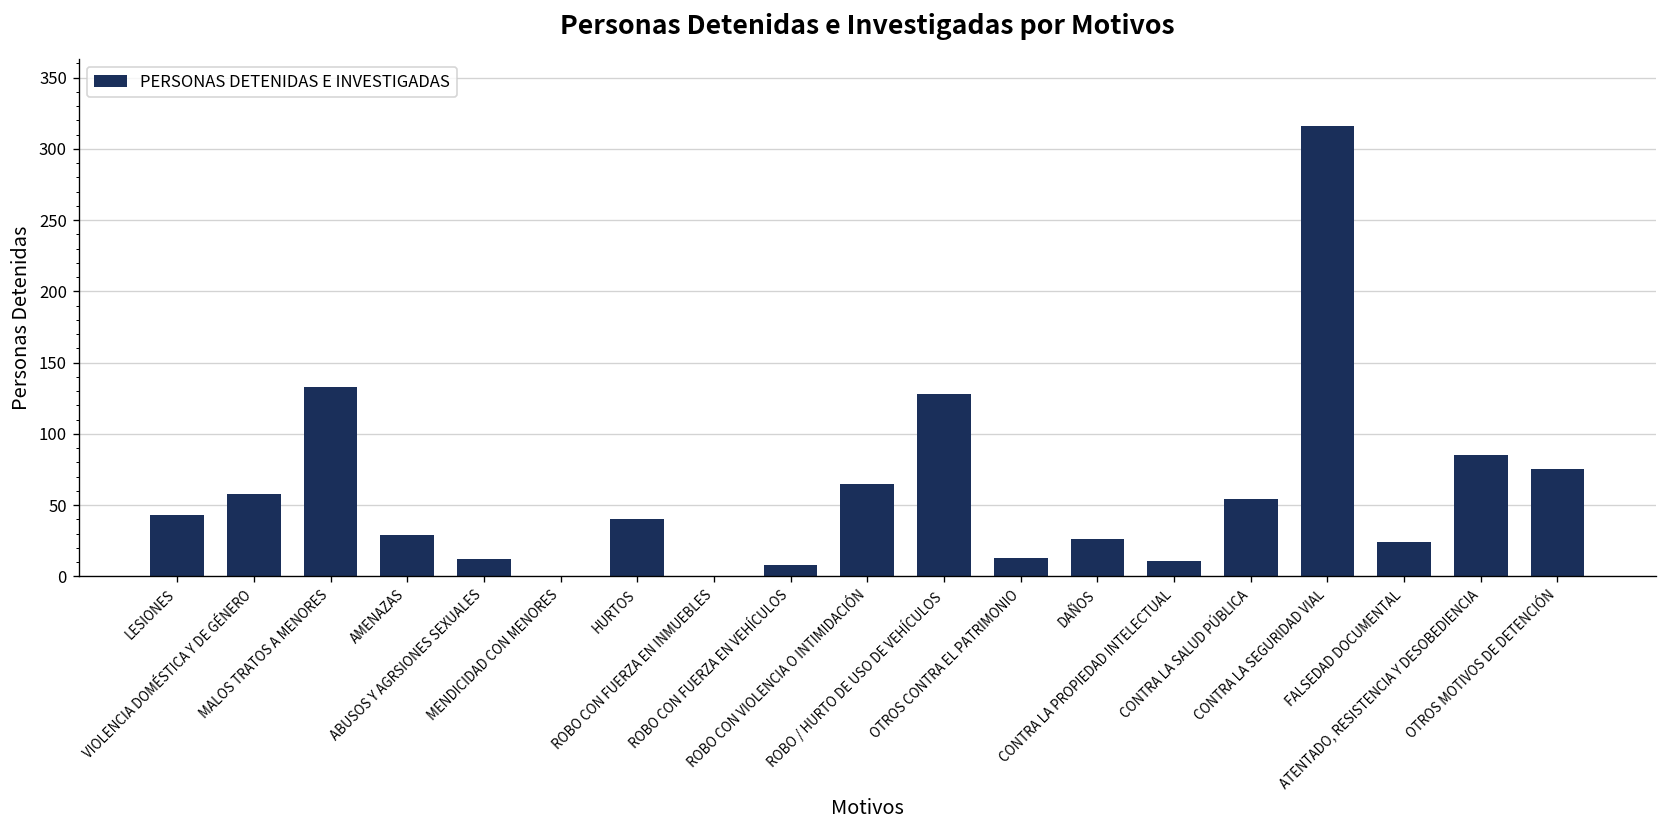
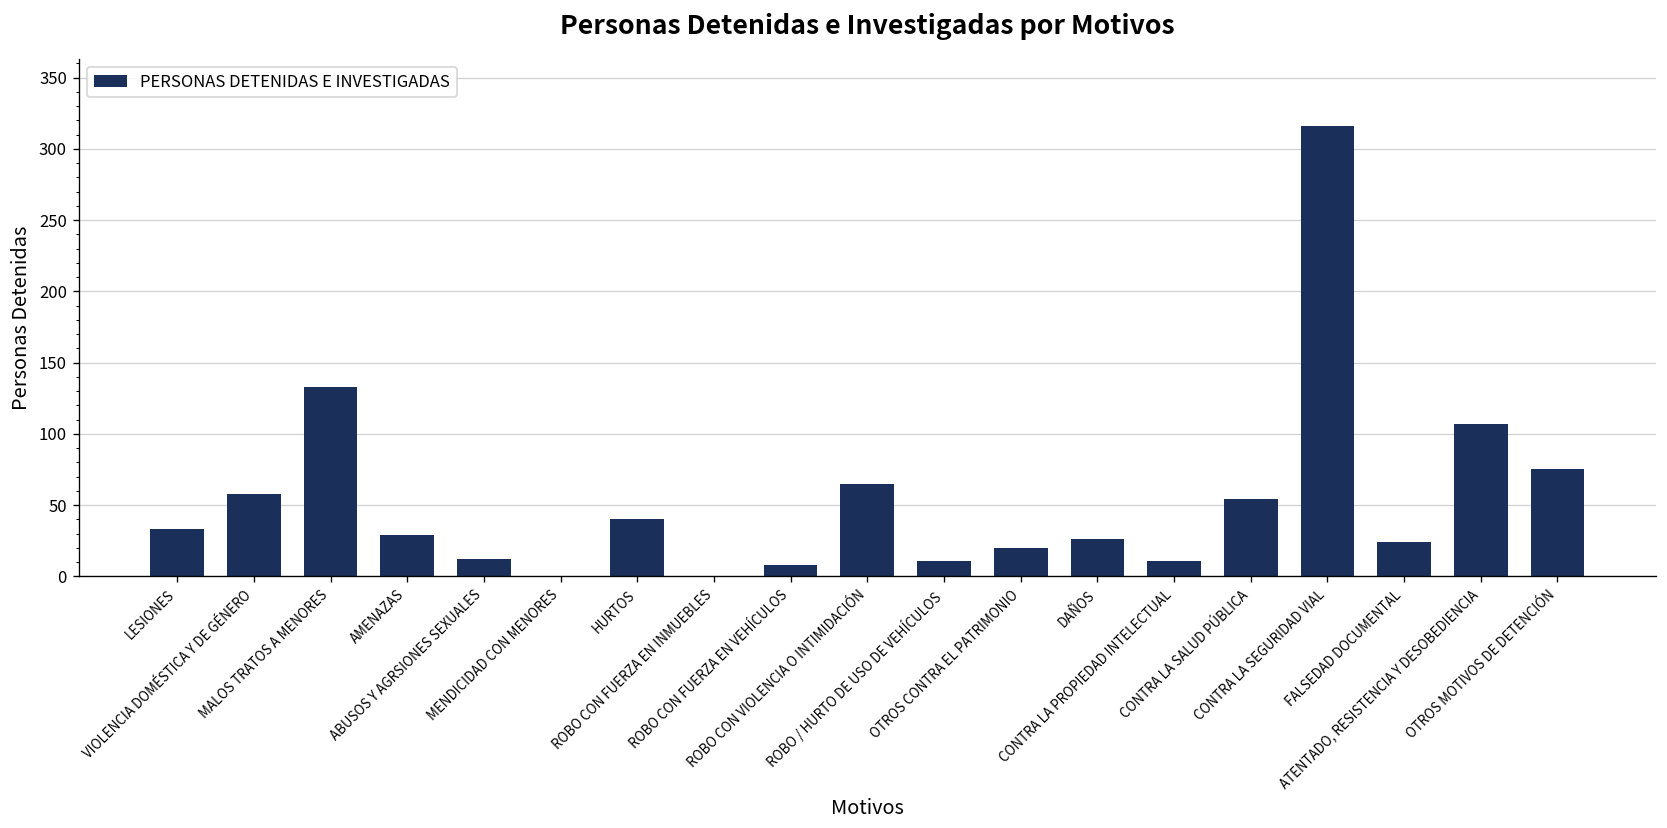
LESIONES: 43 -> 33
ROBO / HURTO DE USO DE VEHÍCULOS: 128 -> 11
OTROS CONTRA EL PATRIMONIO: 13 -> 20
ATENTADO, RESISTENCIA Y DESOBEDIENCIA: 85 -> 107
